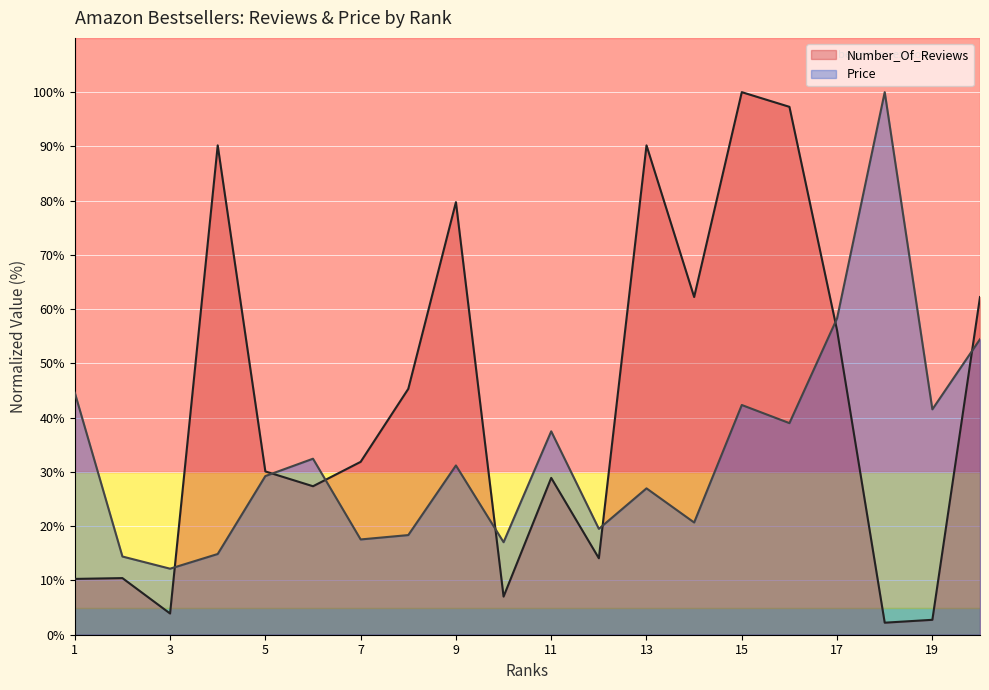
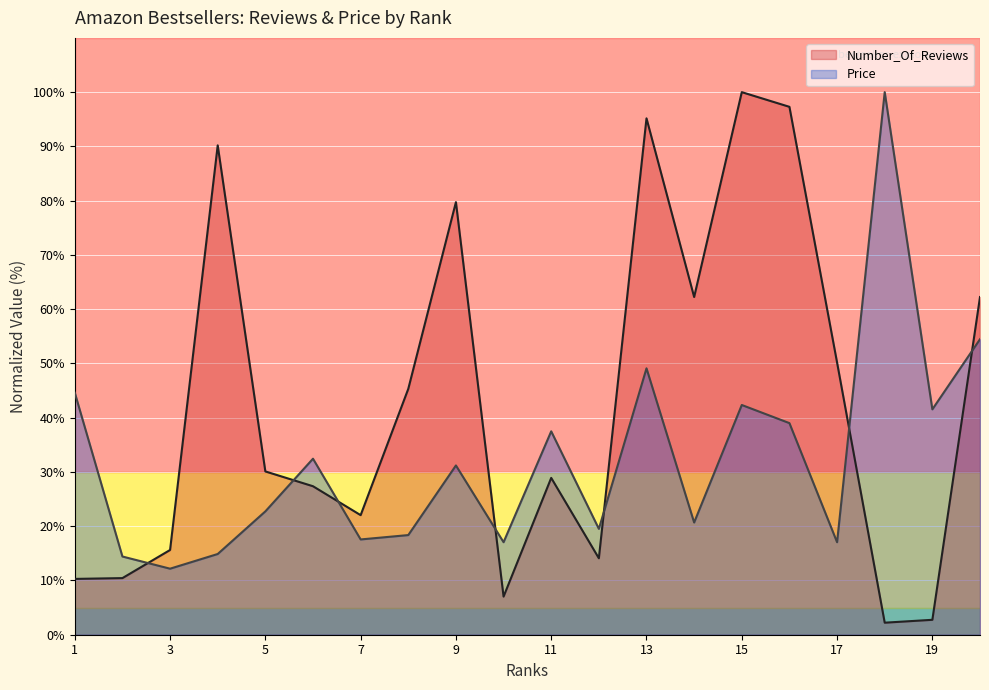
Number_Of_Reviews, 3: 4% -> 16%
Price, 5: 29% -> 23%
Number_Of_Reviews, 7: 32% -> 22%
Number_Of_Reviews, 13: 90% -> 95%
Price, 13: 27% -> 49%
Number_Of_Reviews, 17: 56% -> 50%
Price, 17: 58% -> 17%
